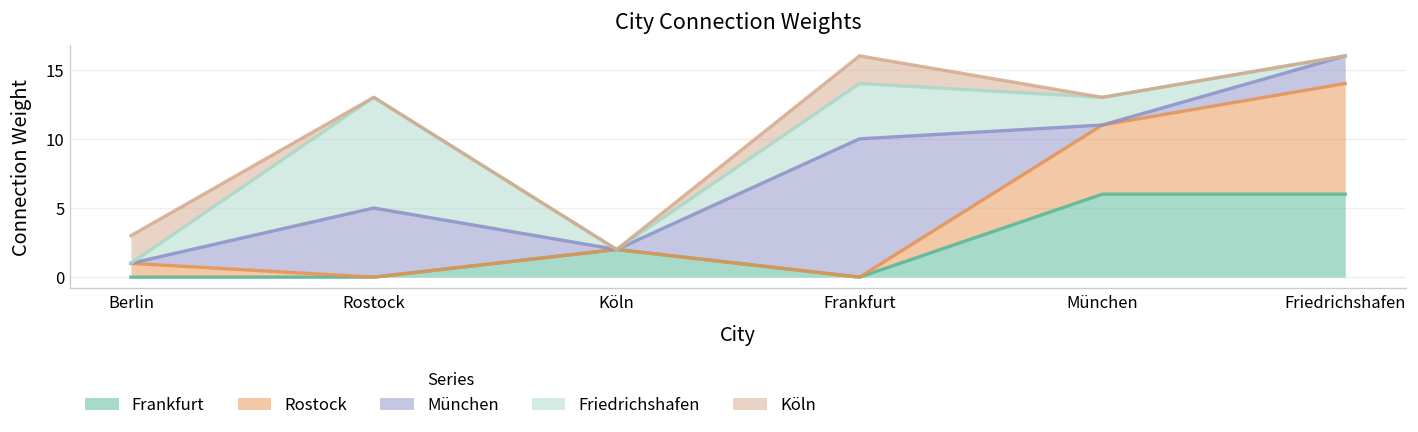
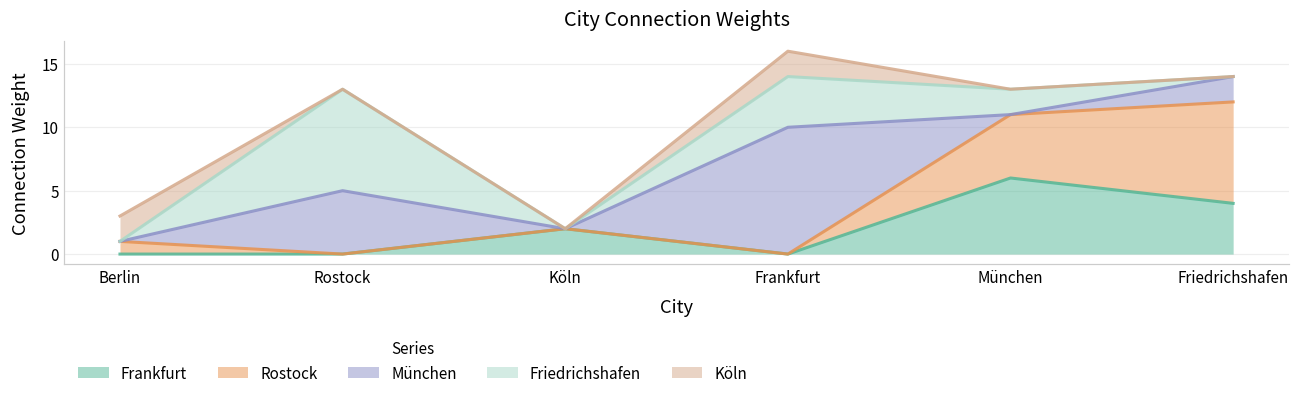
Frankfurt, Friedrichshafen: 6 -> 4
